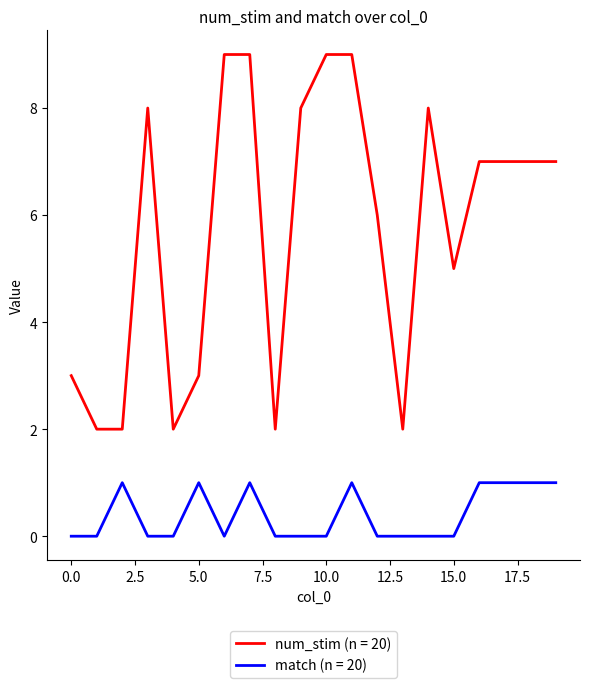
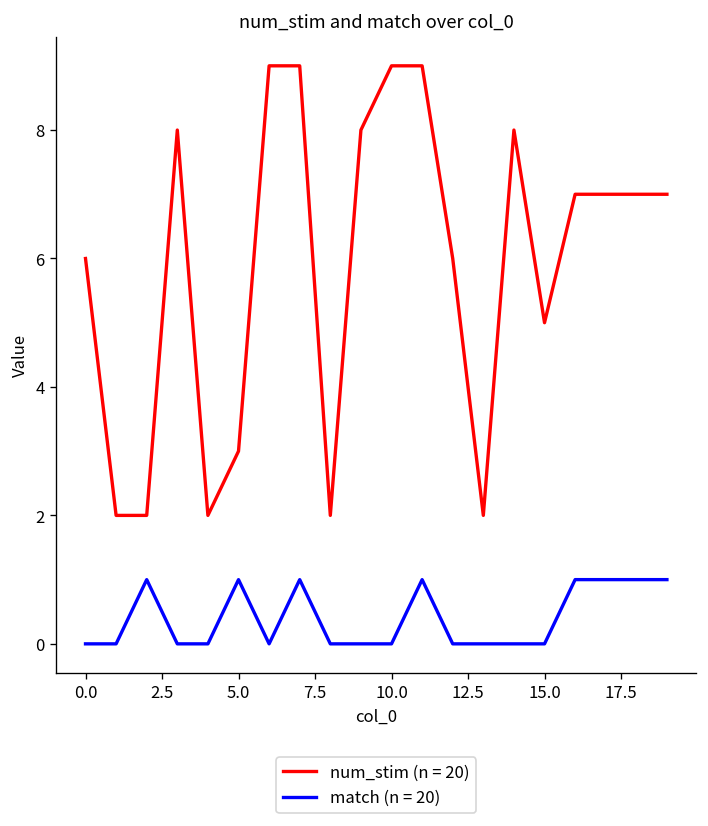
num_stim (n = 20), 0.0: 3 -> 6
